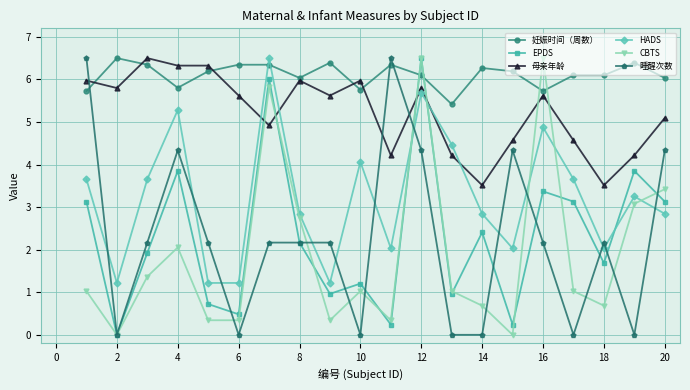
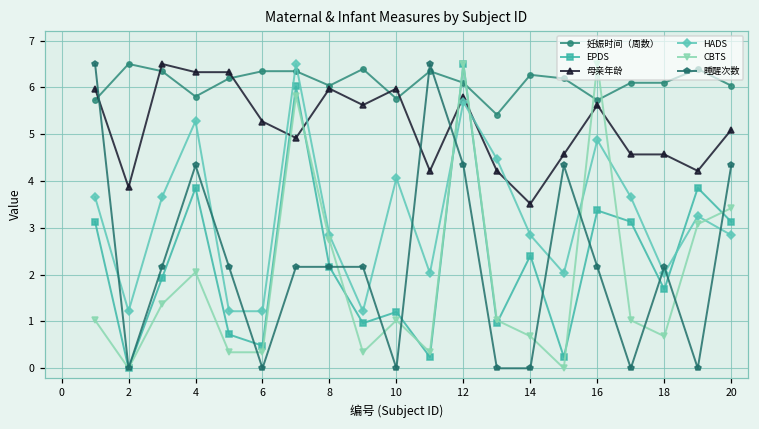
母亲年龄, 2: 5.8 -> 3.9
母亲年龄, 6: 5.6 -> 5.3
母亲年龄, 18: 3.5 -> 4.6
